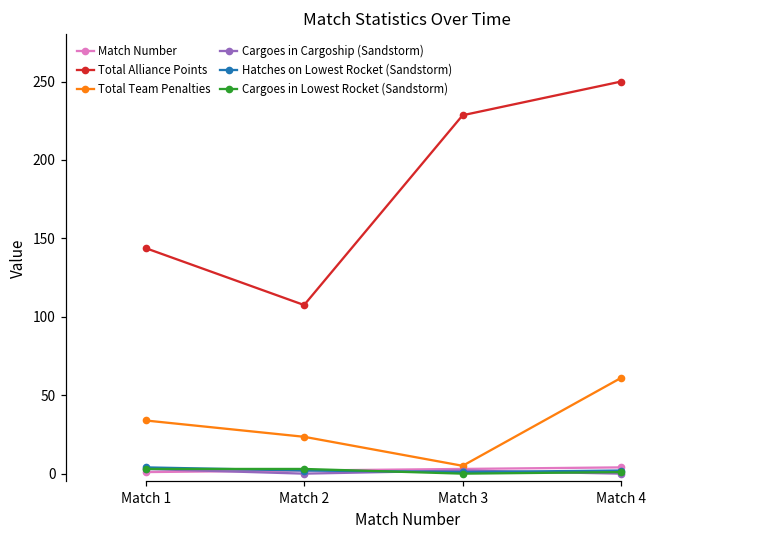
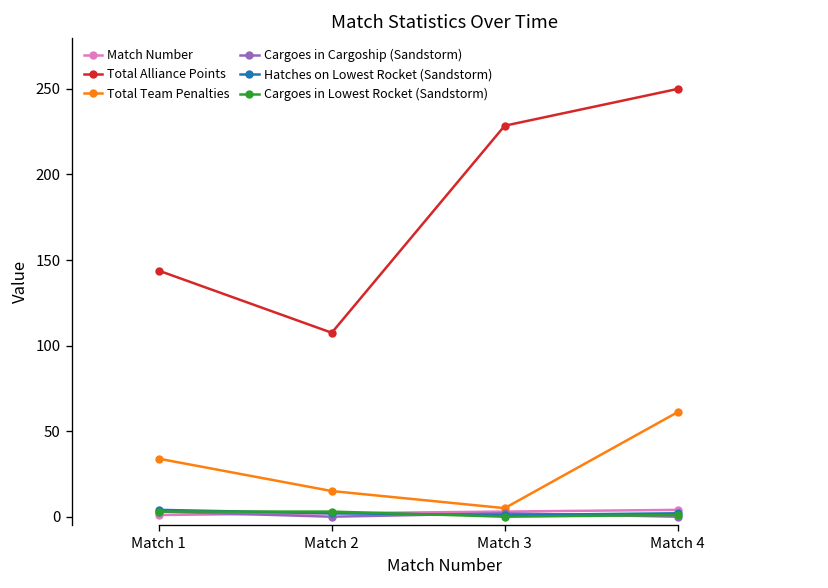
Total Team Penalties, Match 2: 24 -> 15
